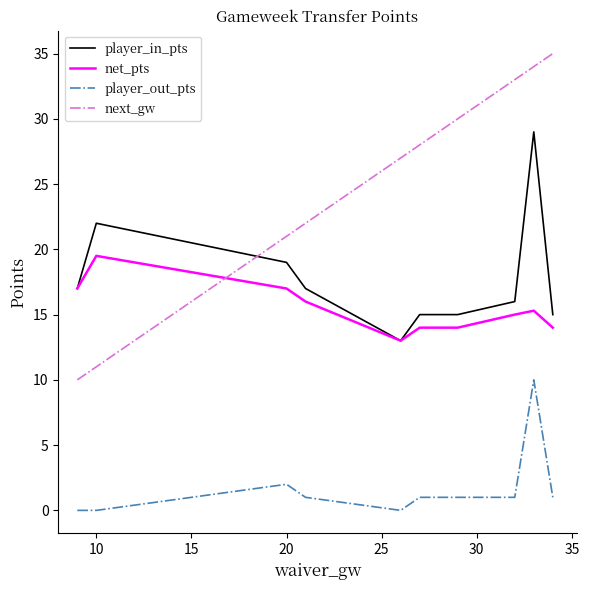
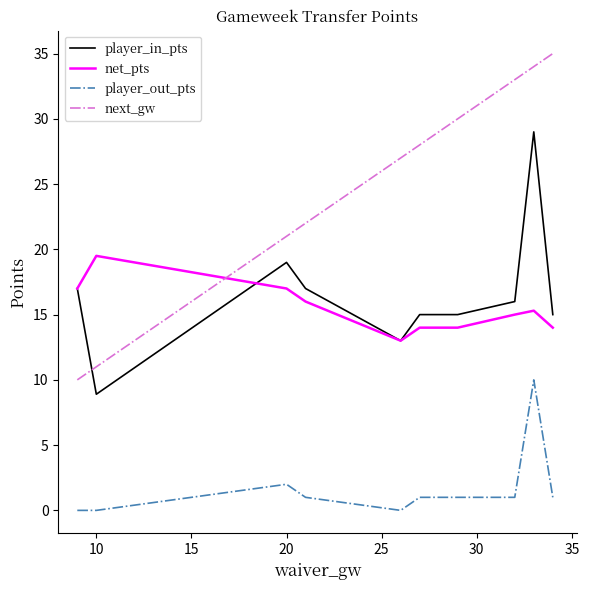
player_in_pts, 10: 22.0 -> 8.9
